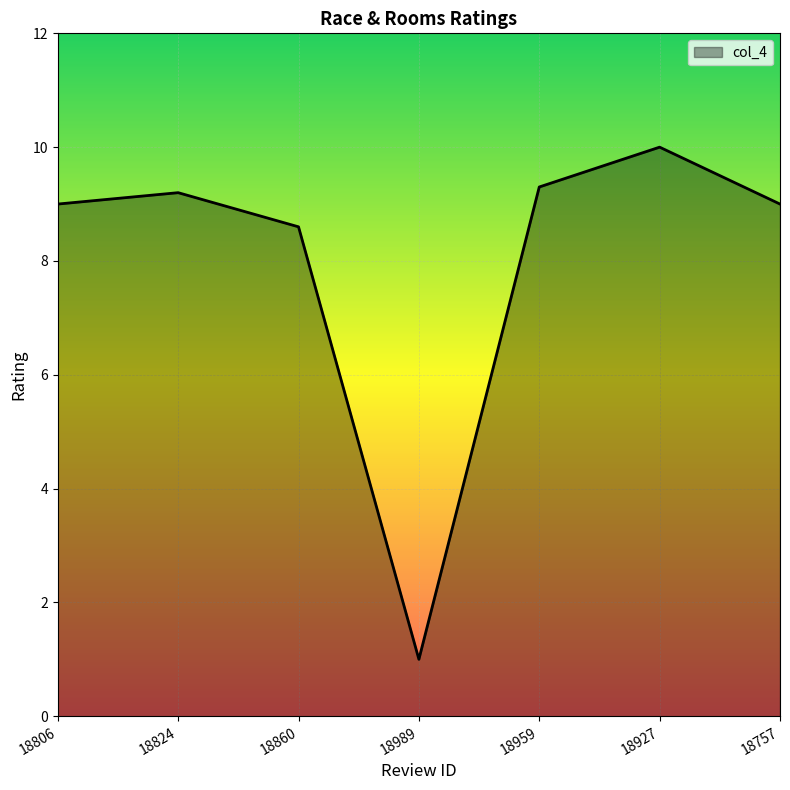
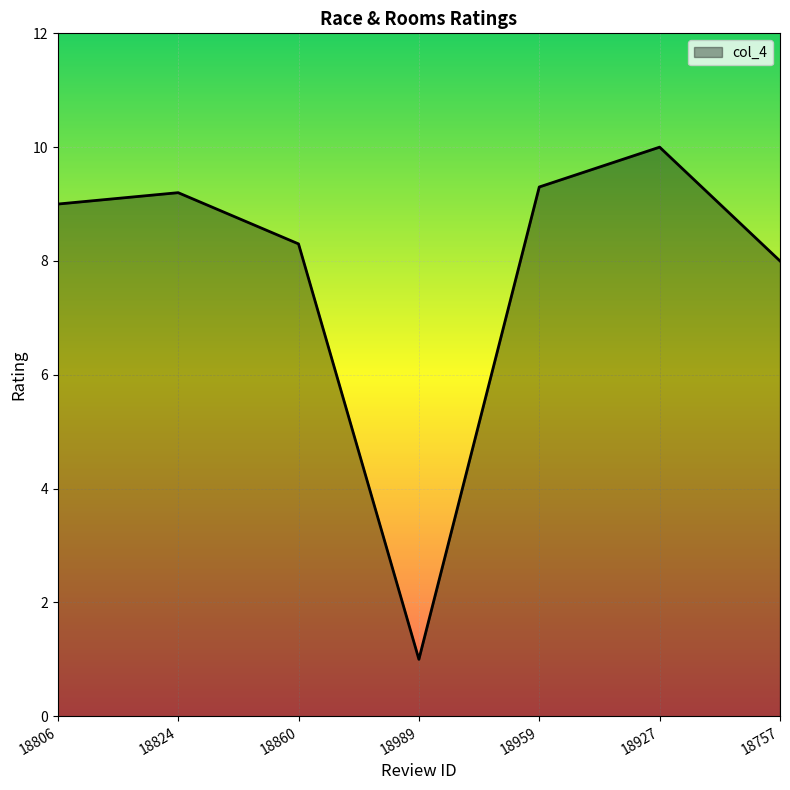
18860: 8.6 -> 8.3
18757: 9 -> 8
